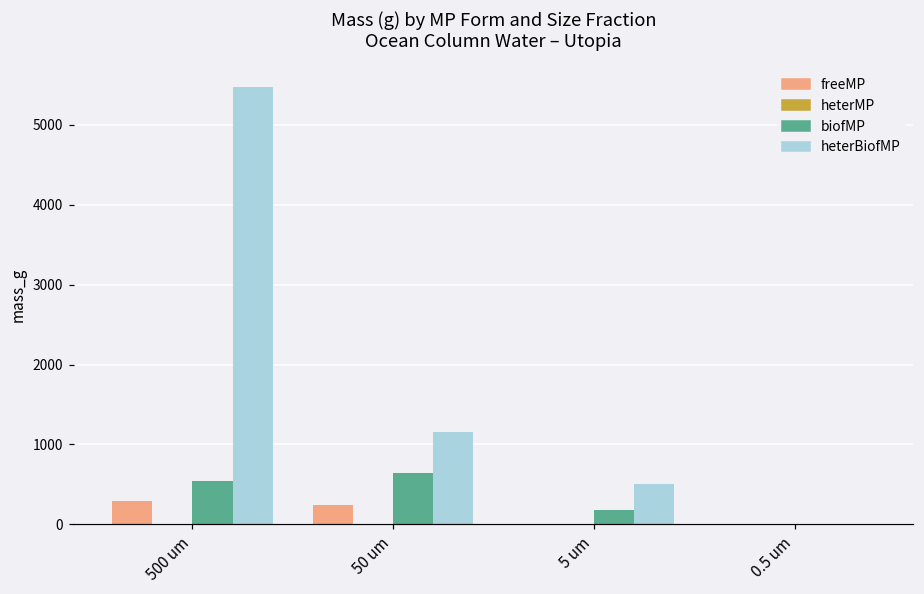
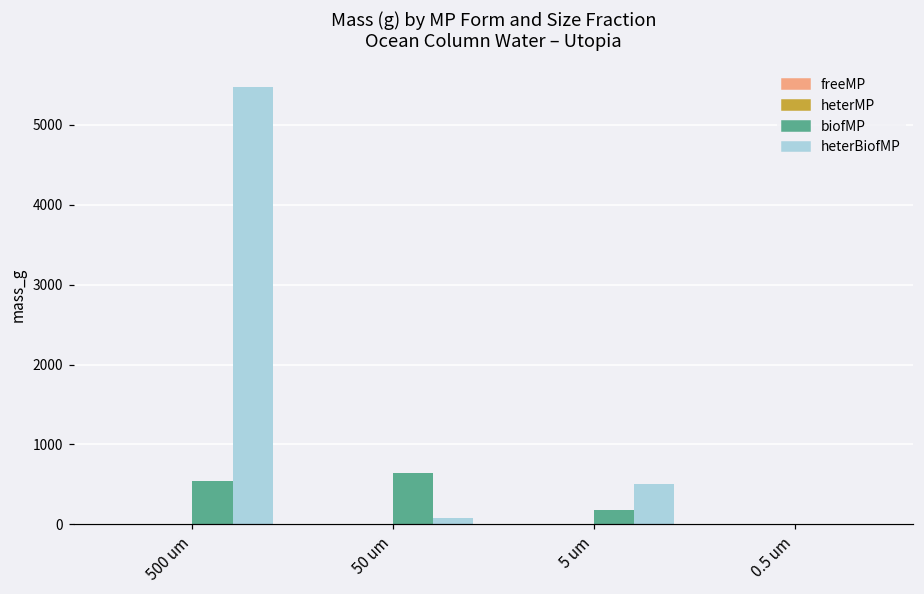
freeMP, 500 um: 300 -> 0
freeMP, 50 um: 200 -> 0
heterBiofMP, 50 um: 1200 -> 100
